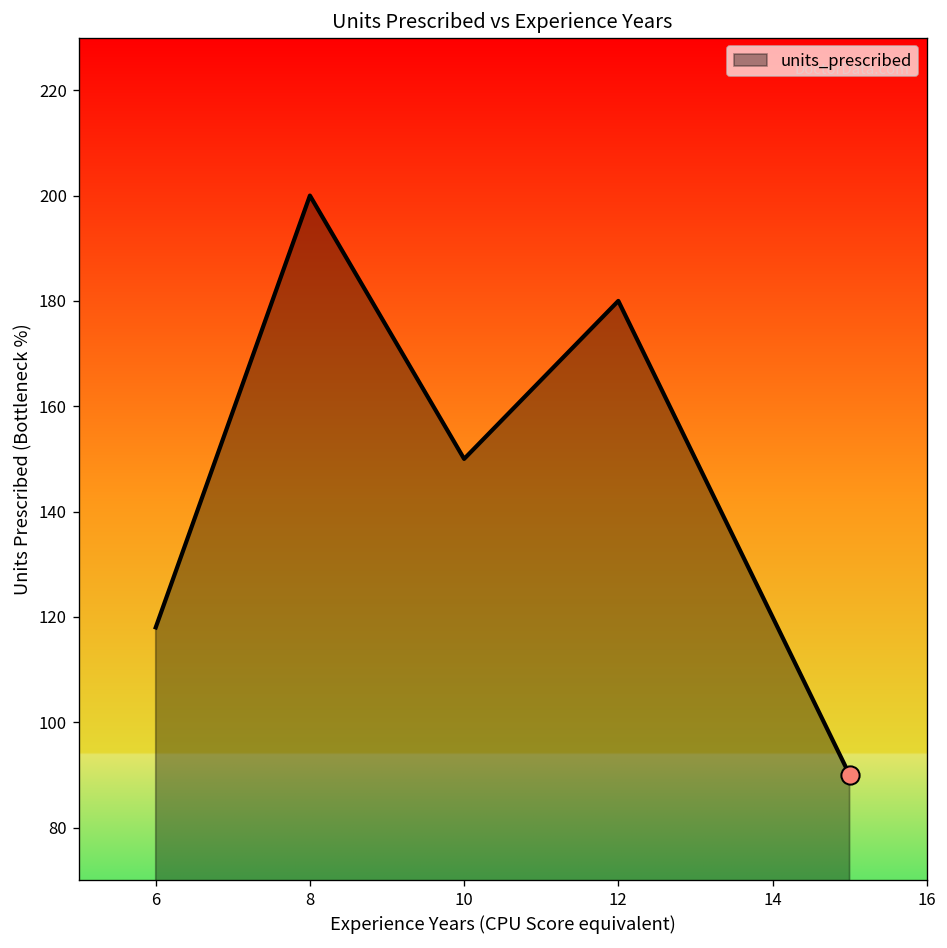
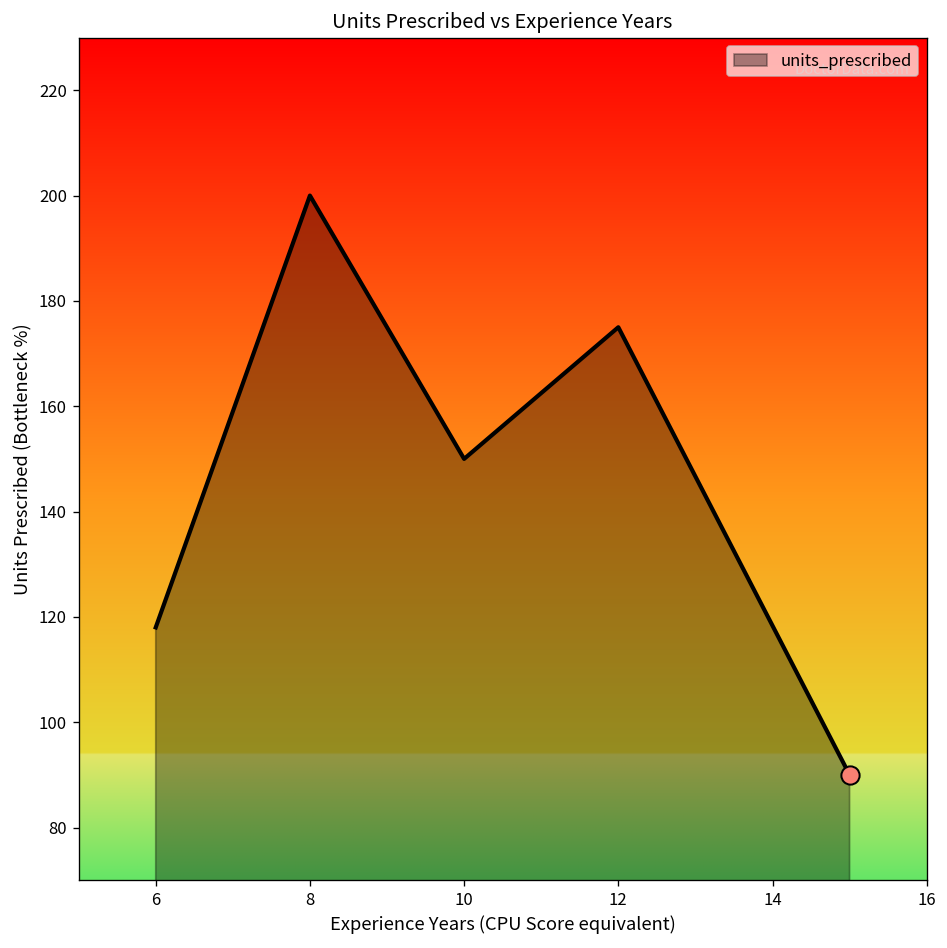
units_prescribed, 12: 180 -> 175
